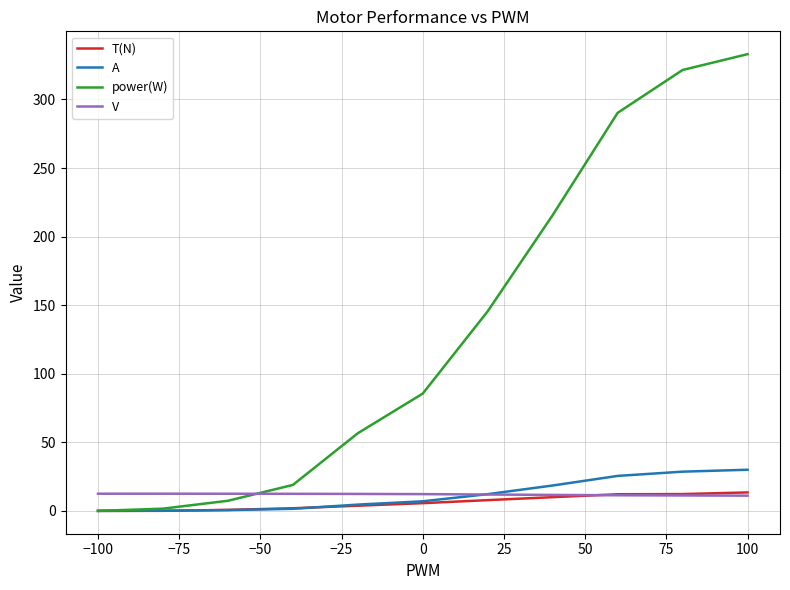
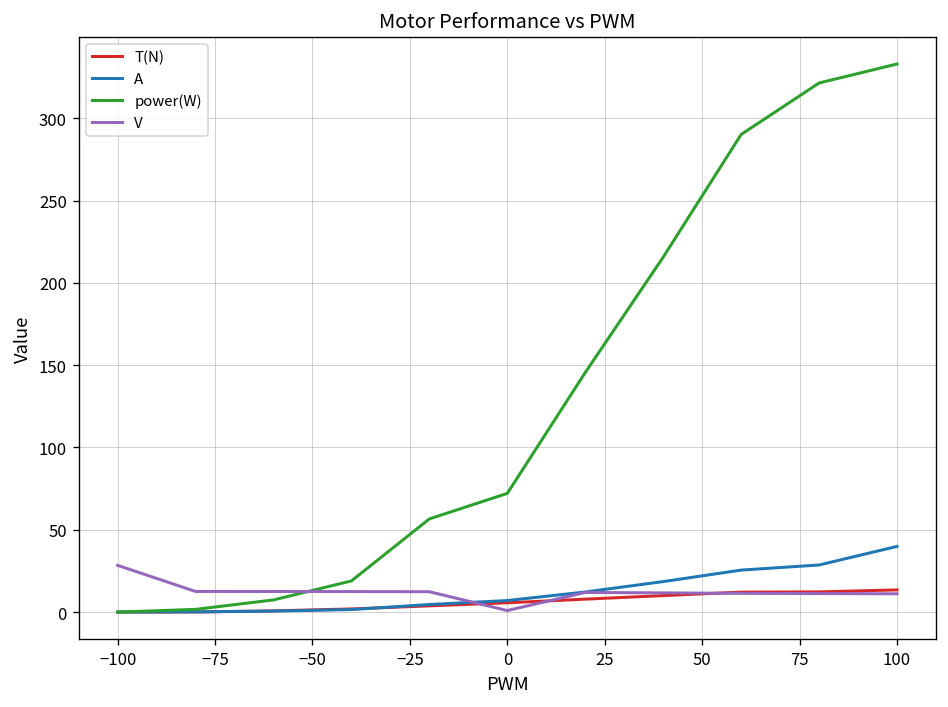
V, −100: 13 -> 28
power(W), 0: 86 -> 72
V, 0: 12 -> 1
A, 100: 30 -> 40
